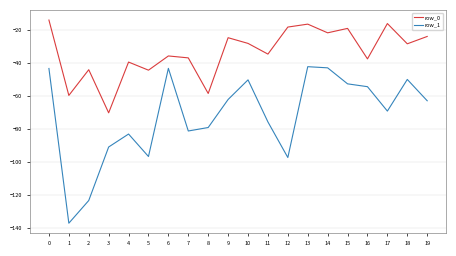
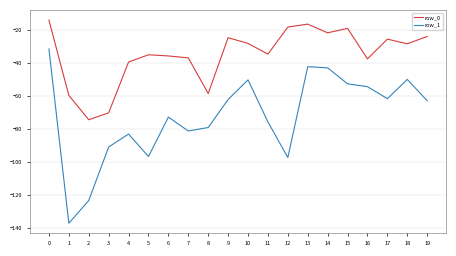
row_1, 0: -43 -> -31
row_0, 2: -44 -> -74
row_0, 5: -44 -> -35
row_1, 6: -43 -> -73
row_0, 17: -16 -> -26
row_1, 17: -69 -> -62
